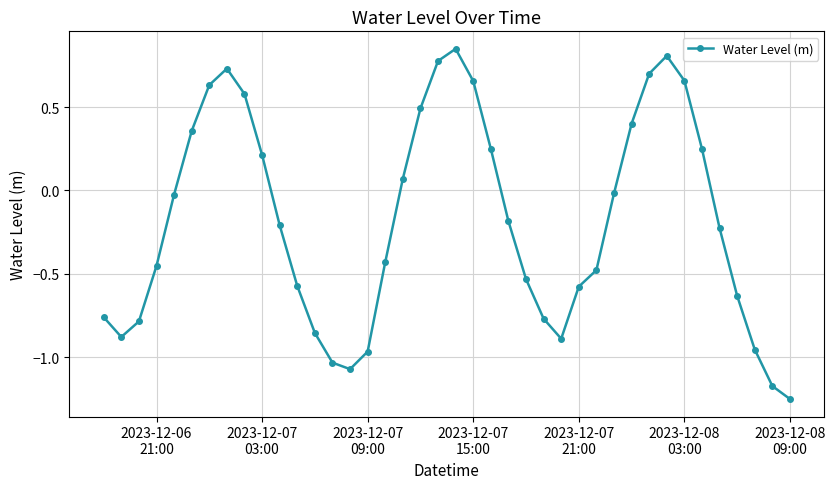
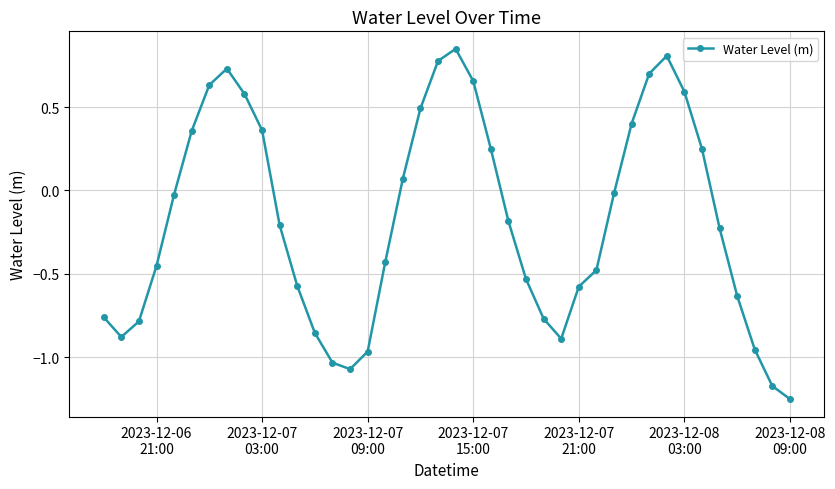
2023-12-07 03:00: 0.21 -> 0.36
2023-12-08 03:00: 0.66 -> 0.59
